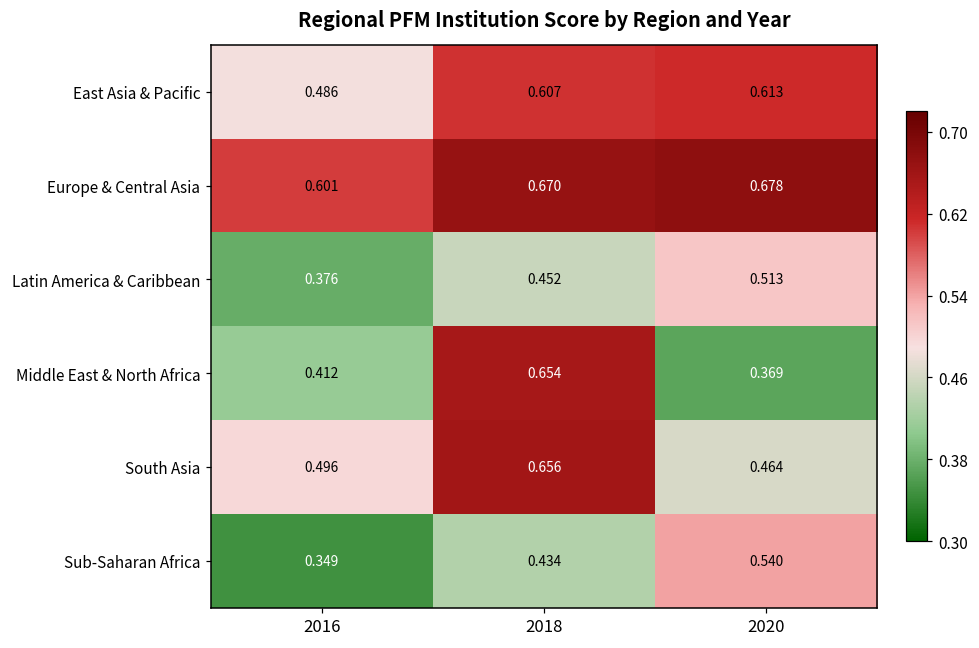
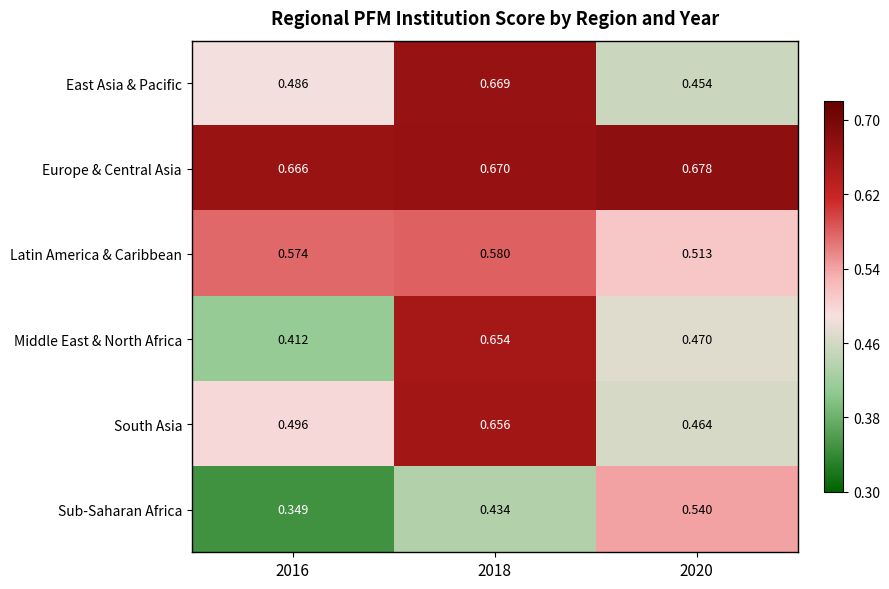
East Asia & Pacific, 2018: 0.607 -> 0.669
East Asia & Pacific, 2020: 0.613 -> 0.454
Europe & Central Asia, 2016: 0.601 -> 0.666
Latin America & Caribbean, 2016: 0.376 -> 0.574
Latin America & Caribbean, 2018: 0.452 -> 0.580
Middle East & North Africa, 2020: 0.369 -> 0.470
